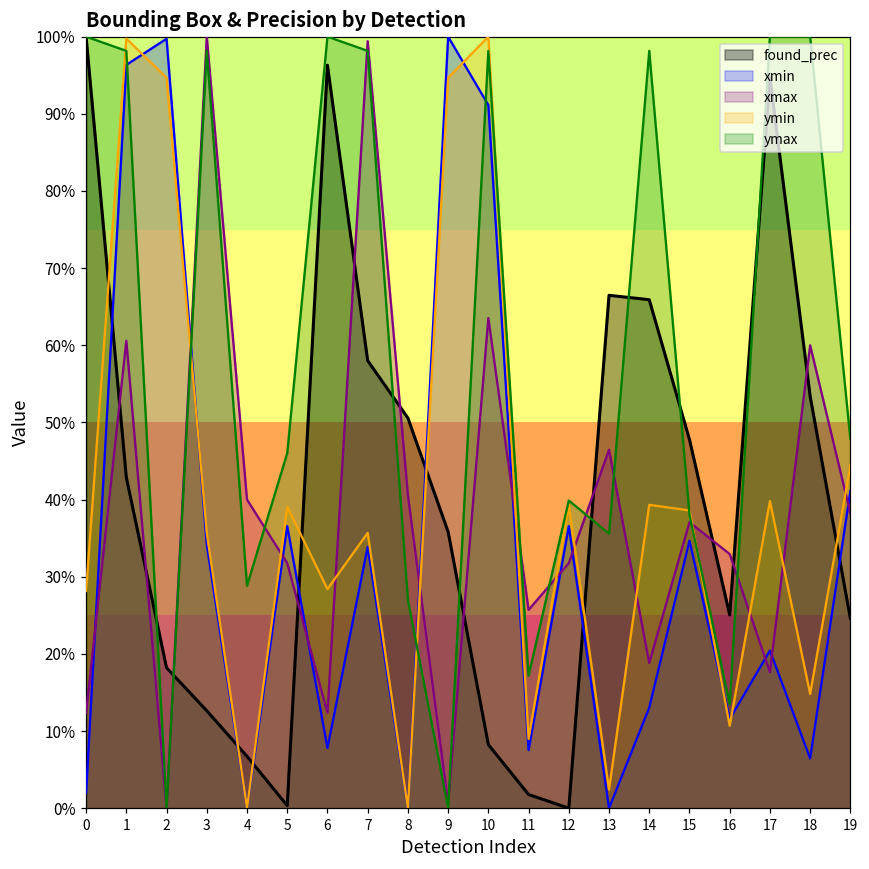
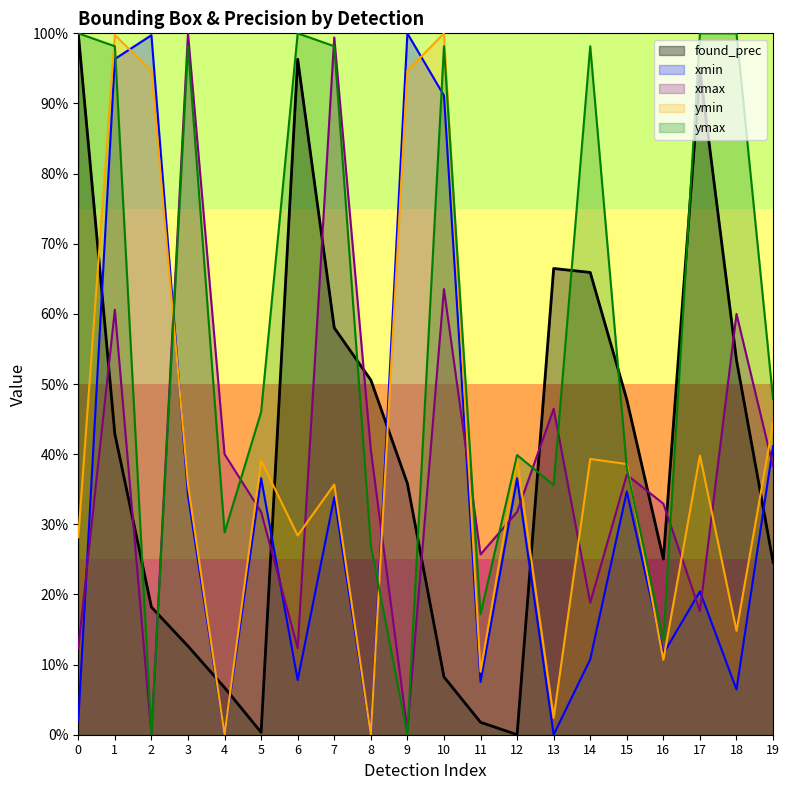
xmin, 14: 13% -> 11%
